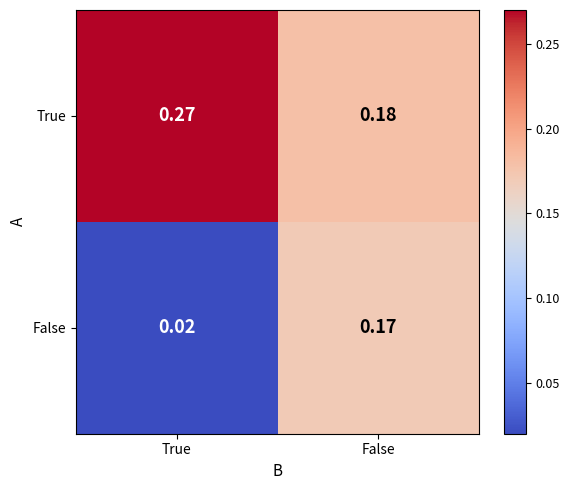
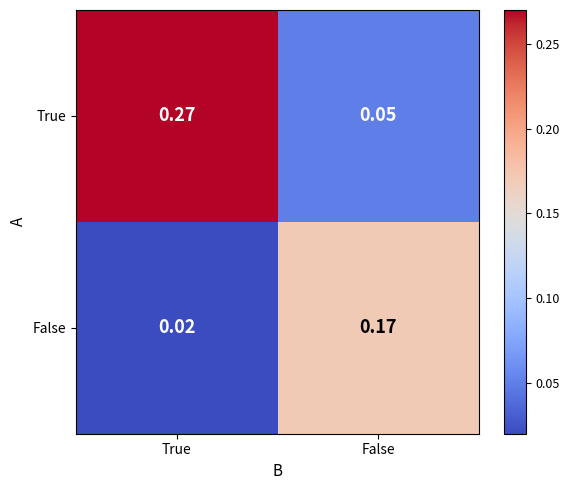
True, False: 0.18 -> 0.05
